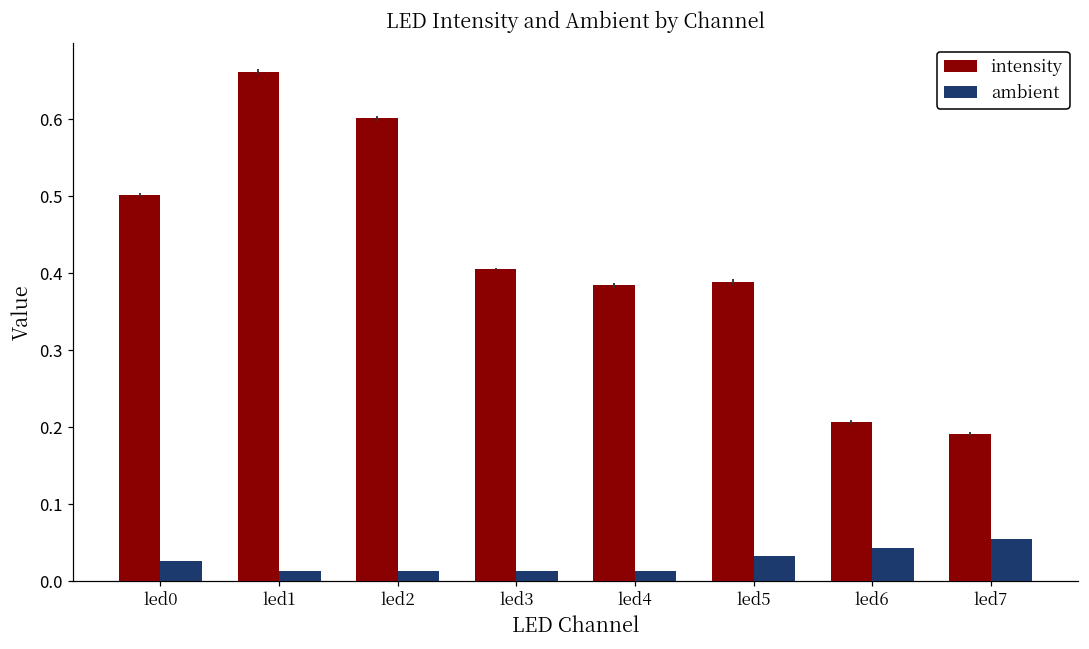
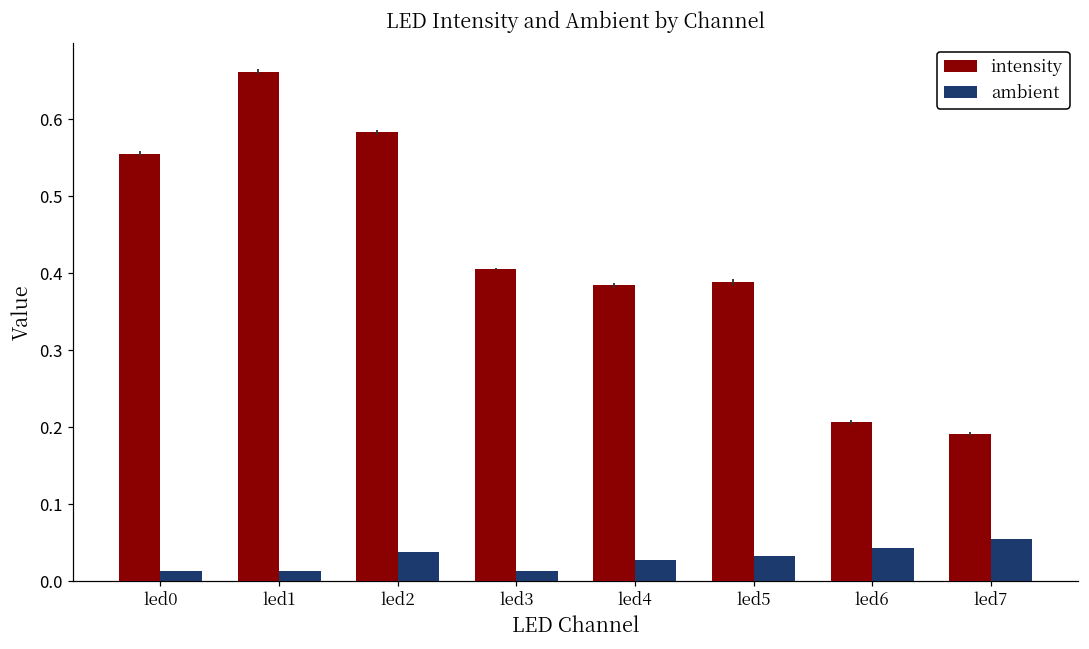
intensity, led0: 0.50 -> 0.56
ambient, led0: 0.03 -> 0.01
intensity, led2: 0.60 -> 0.58
ambient, led2: 0.01 -> 0.04
ambient, led4: 0.01 -> 0.03
